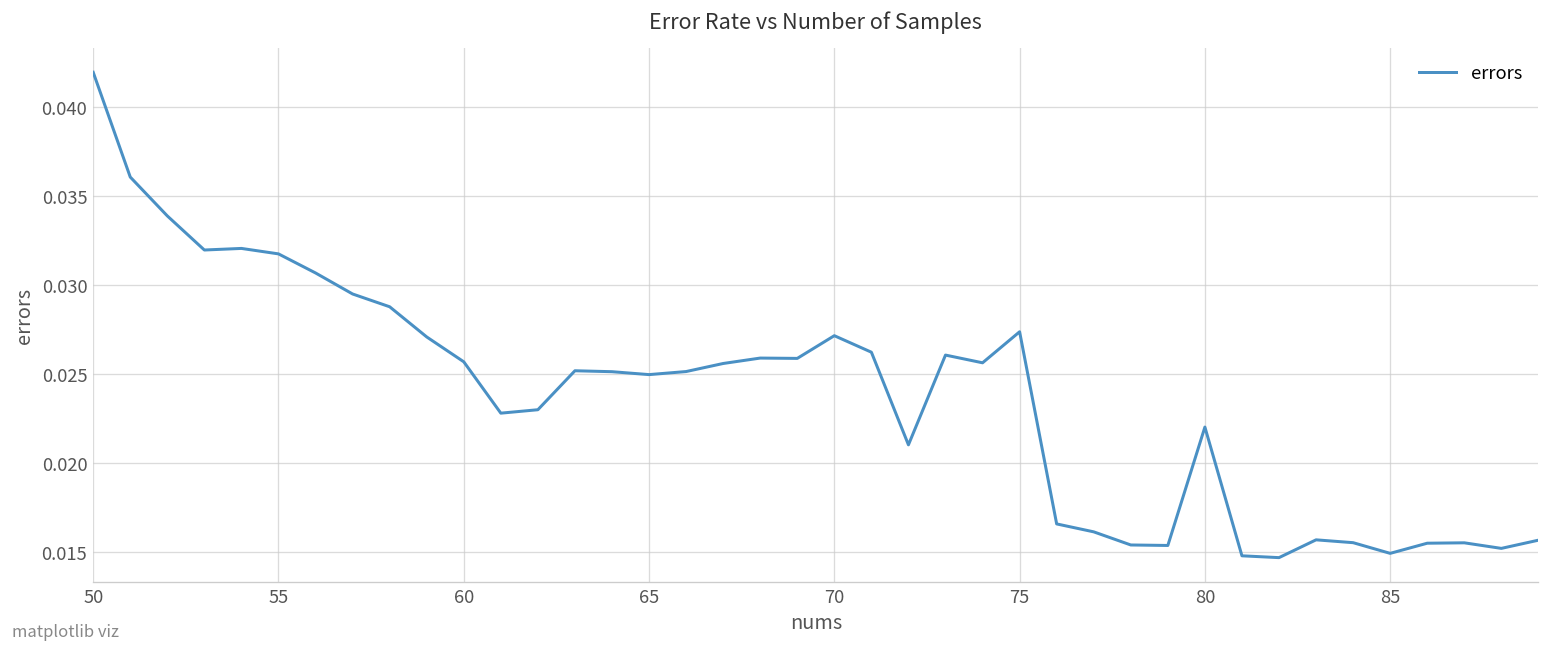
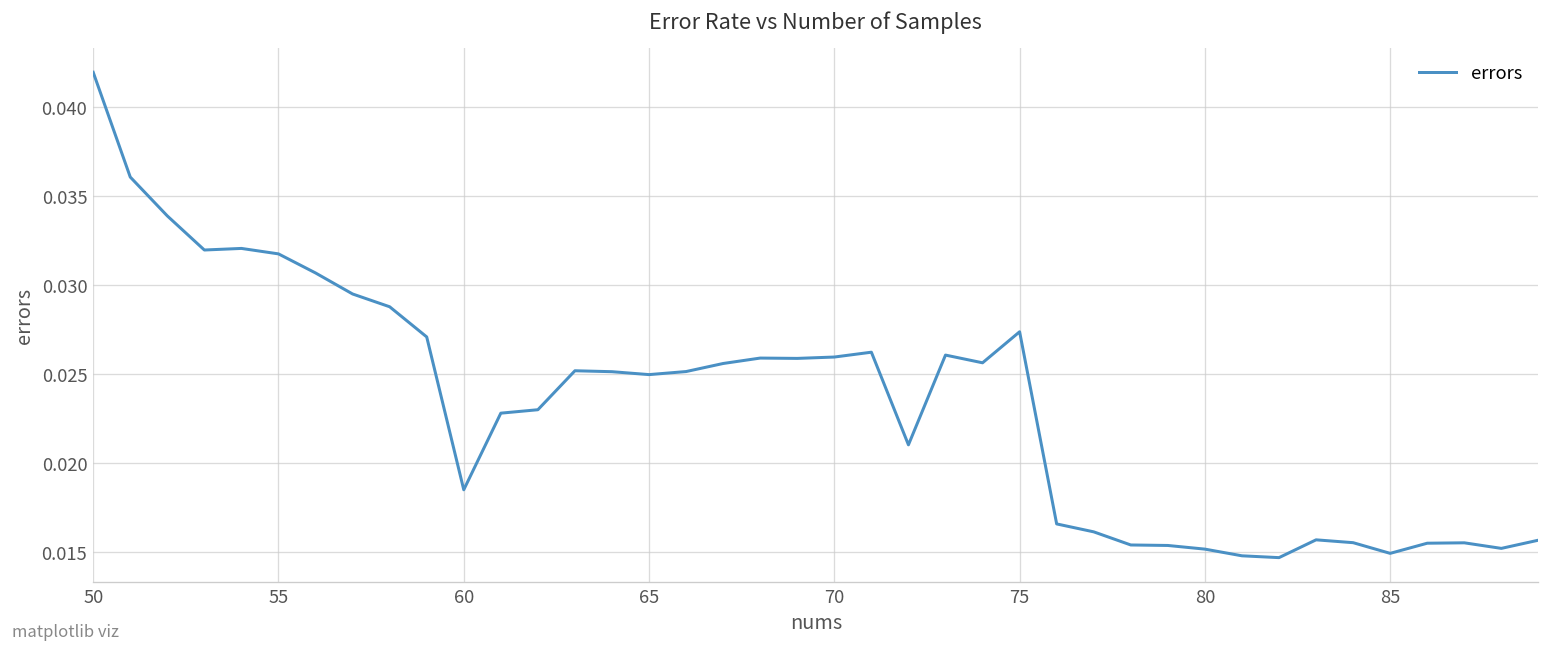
60: 0.0257 -> 0.0185
70: 0.0272 -> 0.0260
80: 0.0220 -> 0.0152
